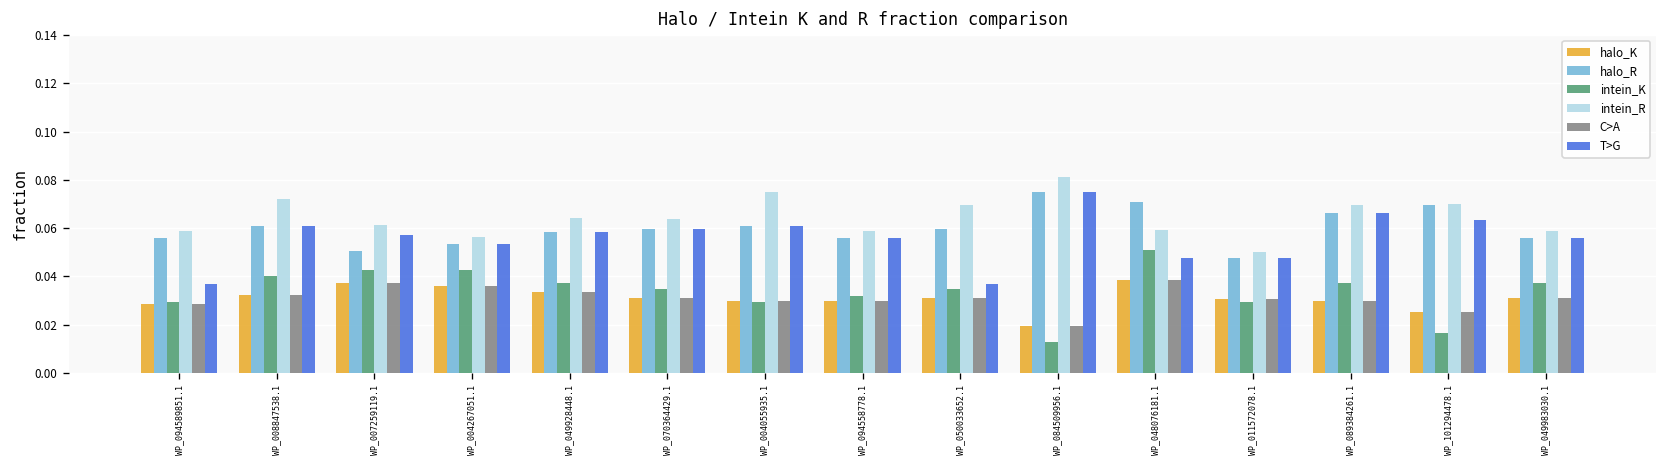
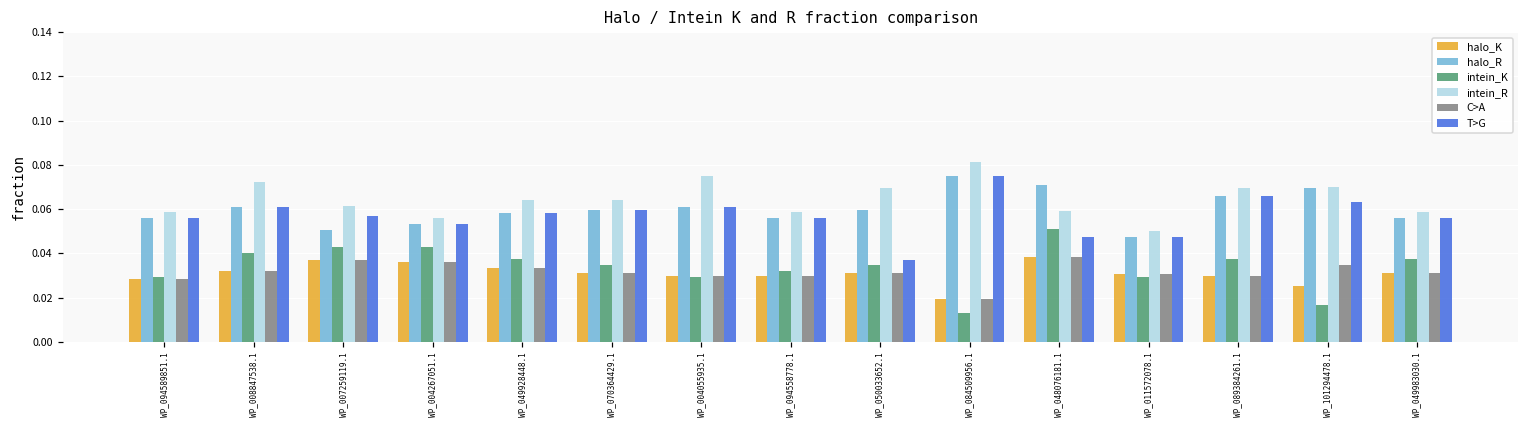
T>G, WP_094589851.1: 0.037 -> 0.056
C>A, WP_101294478.1: 0.025 -> 0.035
